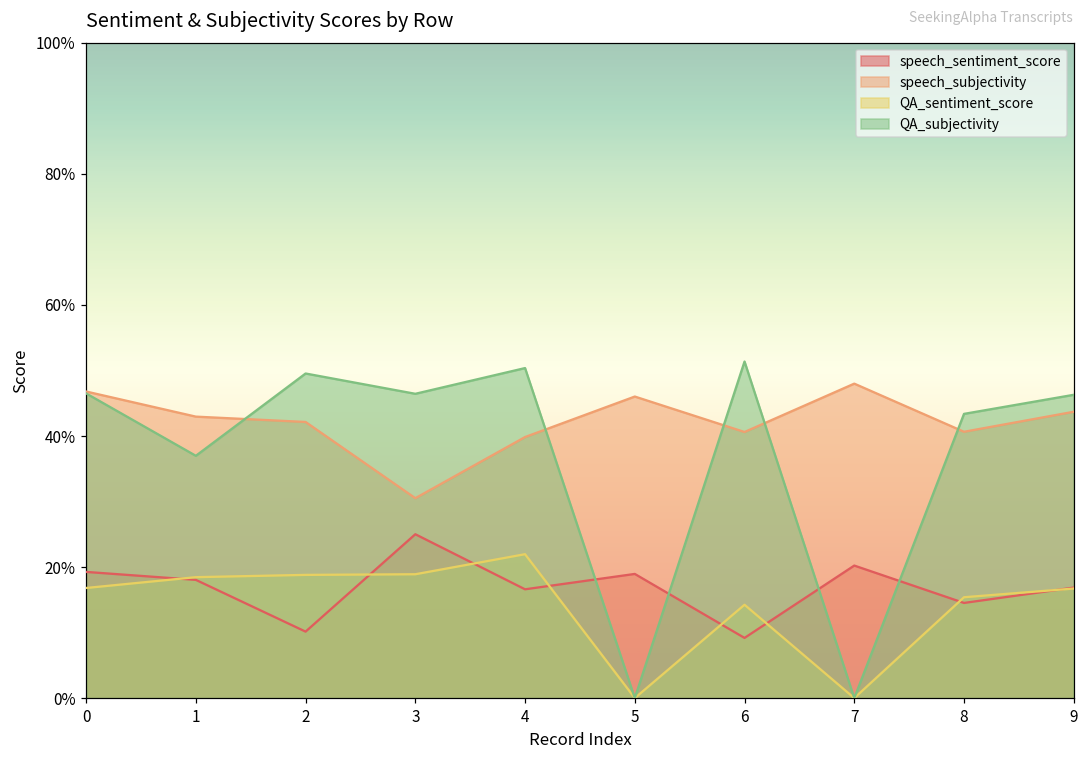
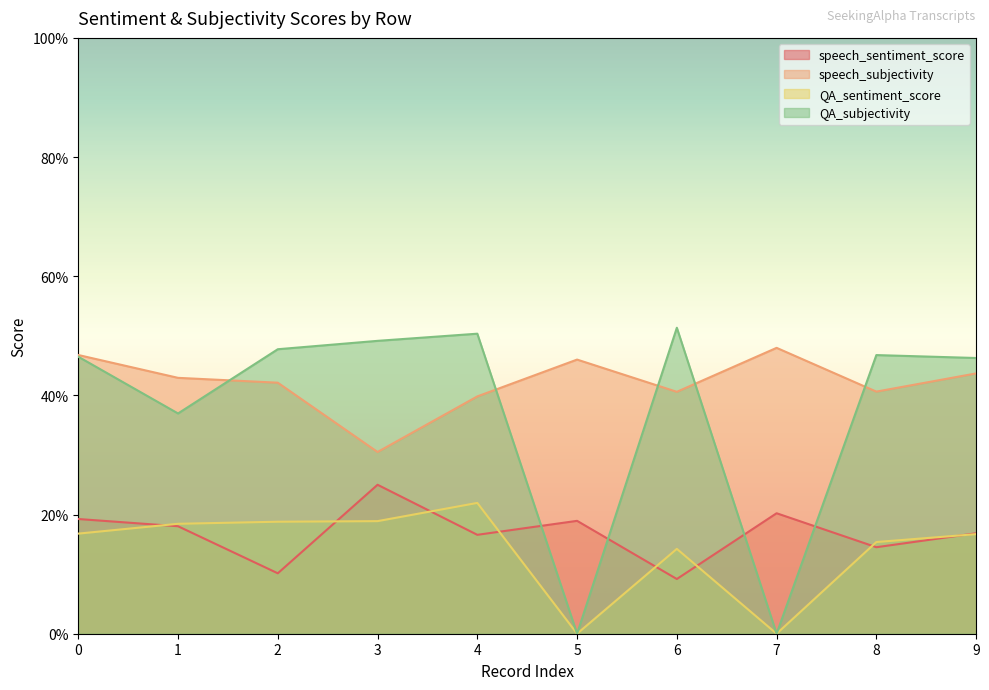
QA_subjectivity, 2: 50% -> 48%
QA_subjectivity, 3: 46% -> 49%
QA_subjectivity, 8: 43% -> 47%
